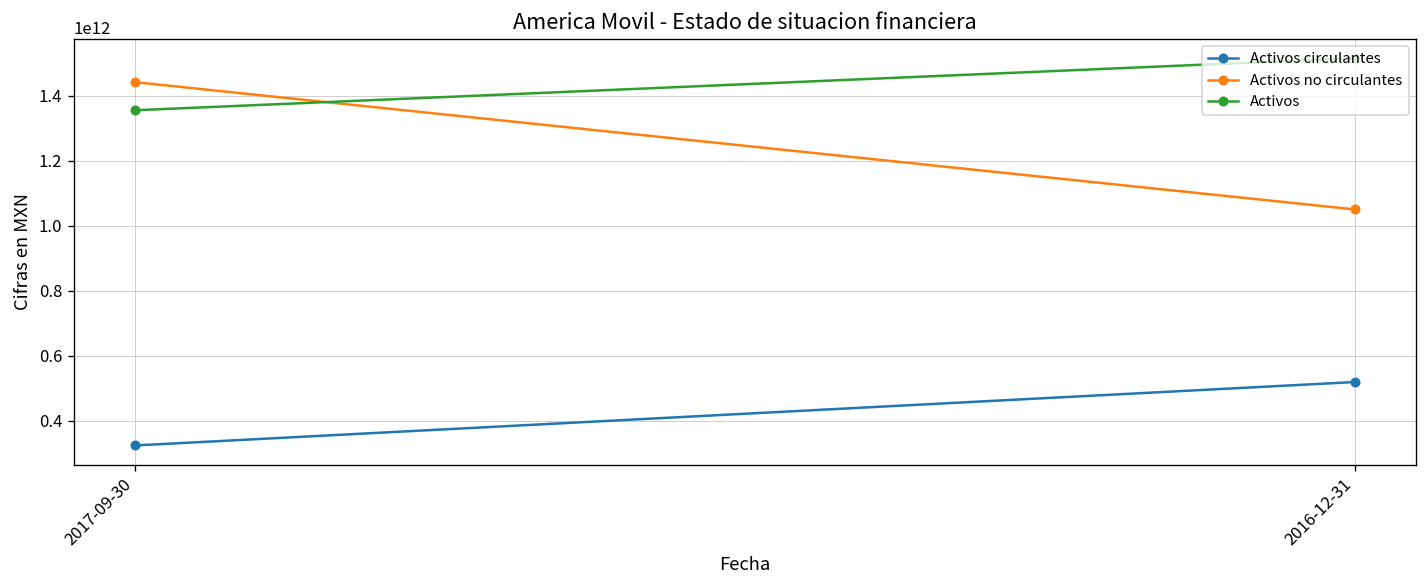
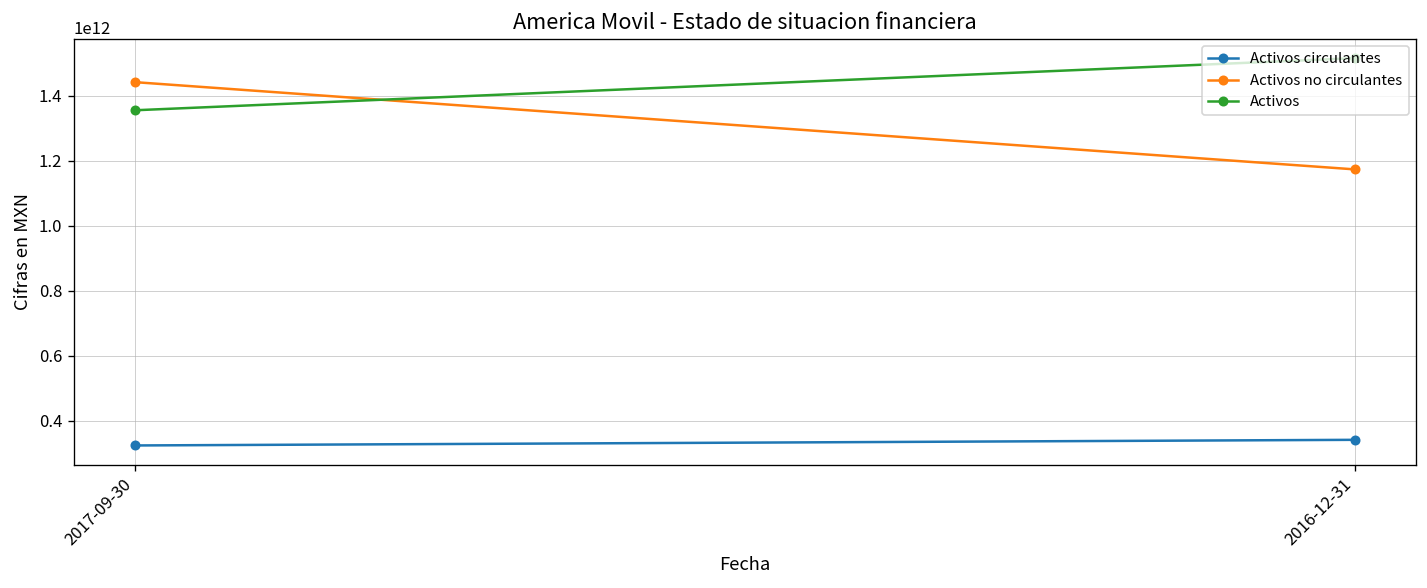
Activos circulantes, 2016-12-31: 520000000000 -> 340000000000
Activos no circulantes, 2016-12-31: 1050000000000 -> 1170000000000
